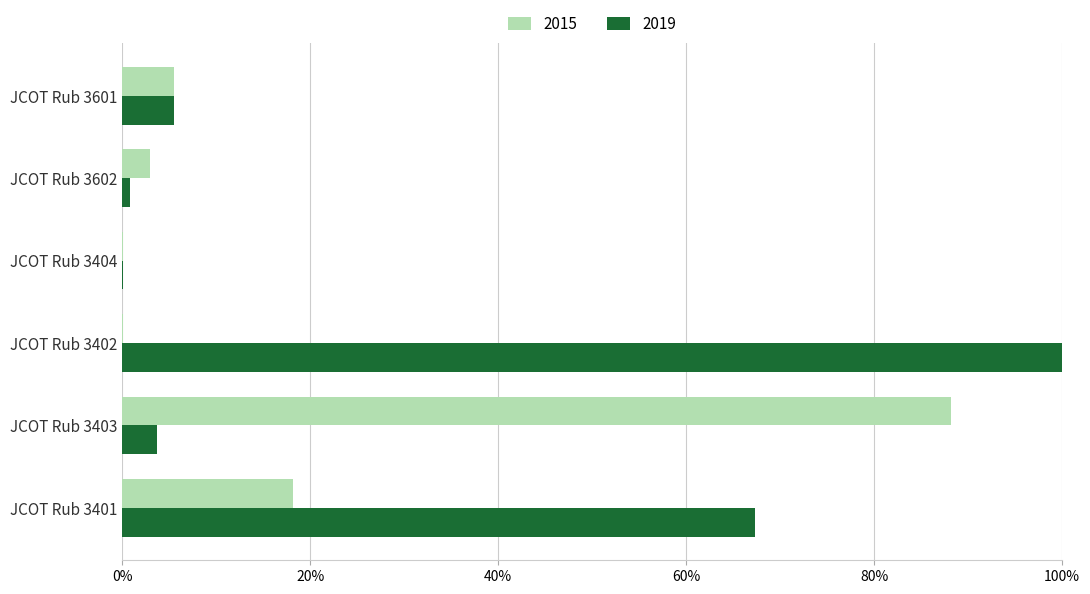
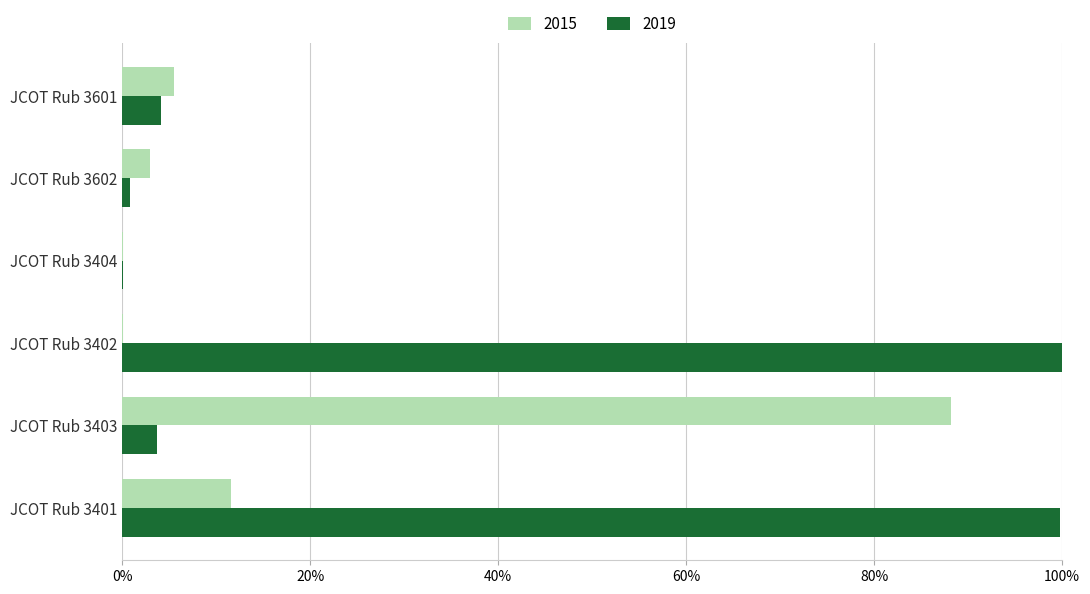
2019, JCOT Rub 3601: 6% -> 4%
2015, JCOT Rub 3401: 18% -> 12%
2019, JCOT Rub 3401: 67% -> 100%
